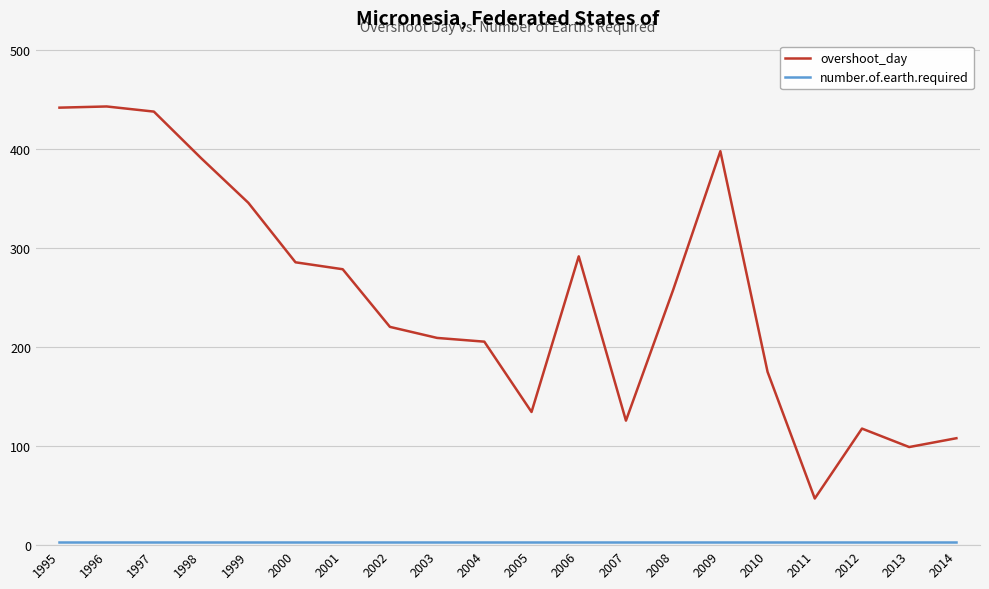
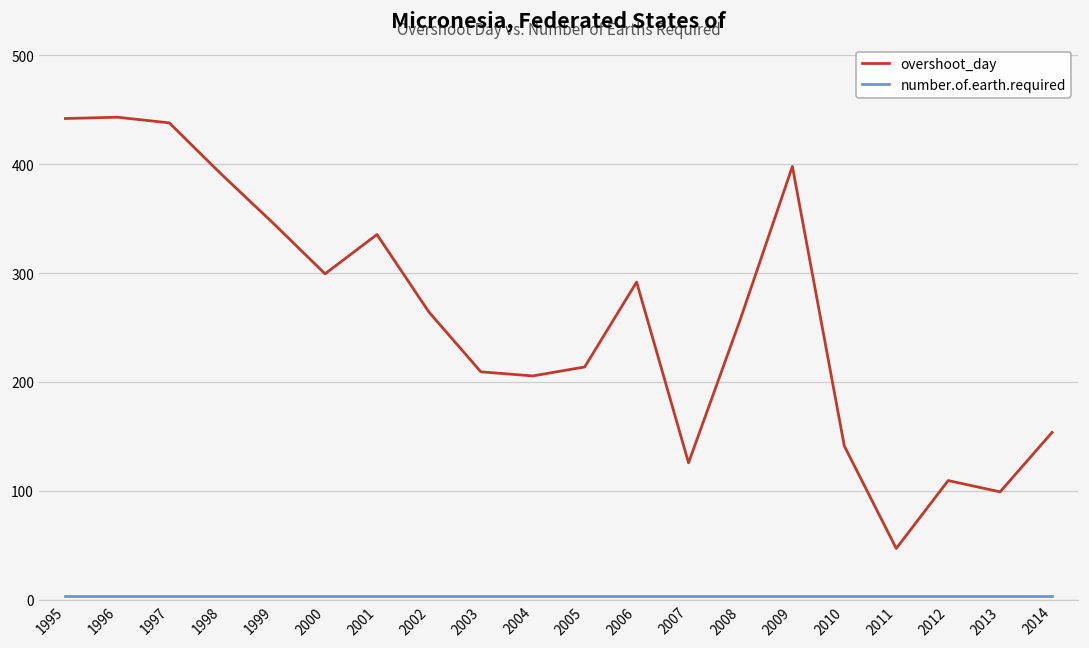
overshoot_day, 2000: 290 -> 300
overshoot_day, 2001: 280 -> 340
overshoot_day, 2002: 220 -> 260
overshoot_day, 2005: 130 -> 210
overshoot_day, 2010: 180 -> 140
overshoot_day, 2012: 120 -> 110
overshoot_day, 2014: 110 -> 150
